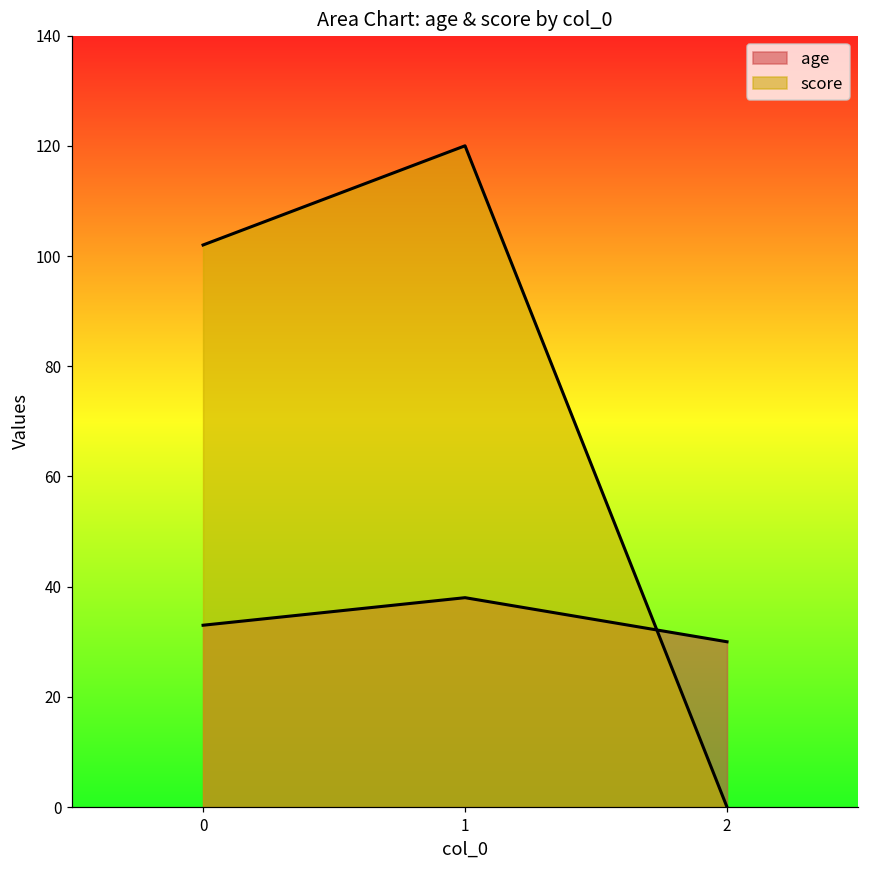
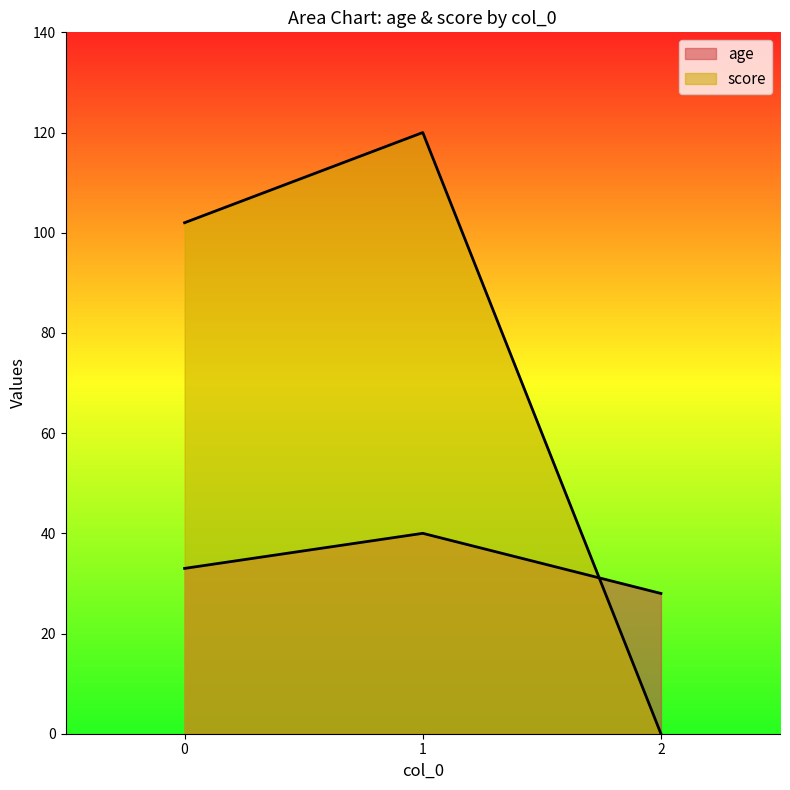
age, 1: 38 -> 40
age, 2: 30 -> 28
